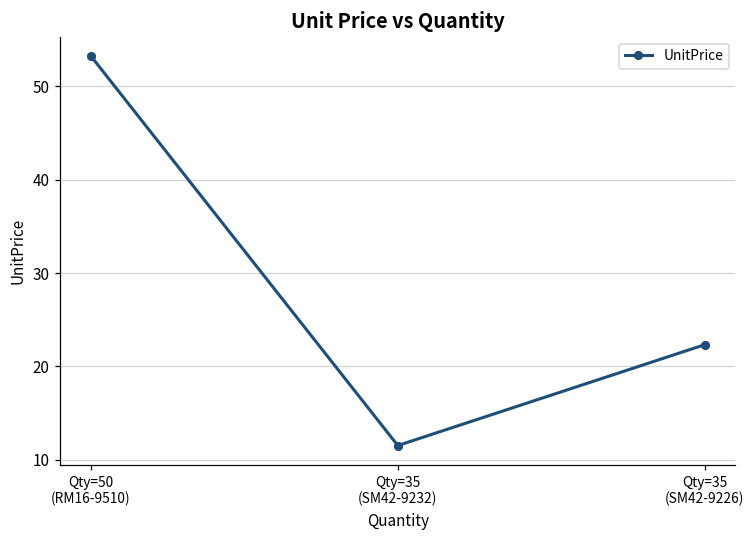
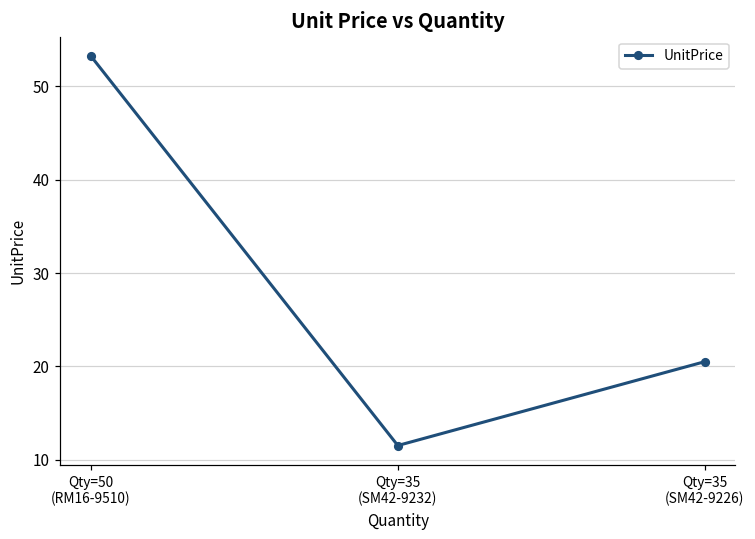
Qty=35 (SM42-9226): 22 -> 21
